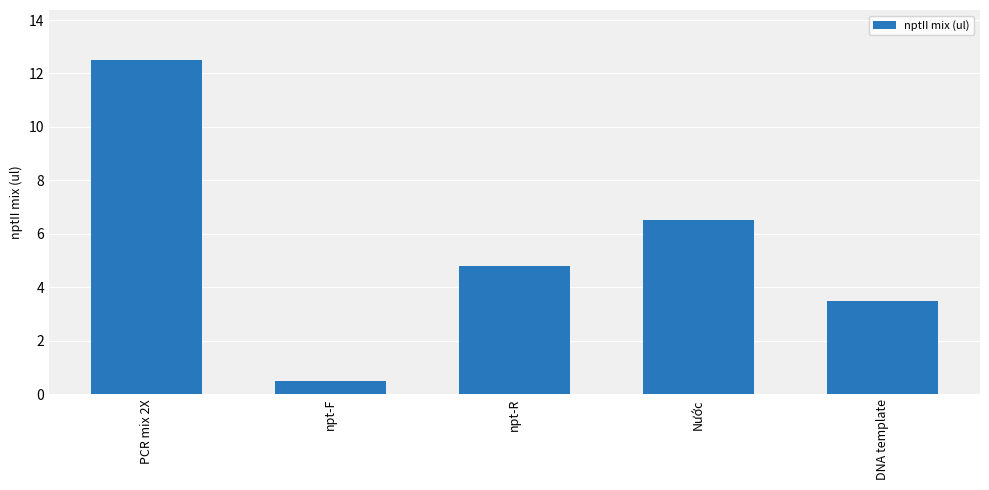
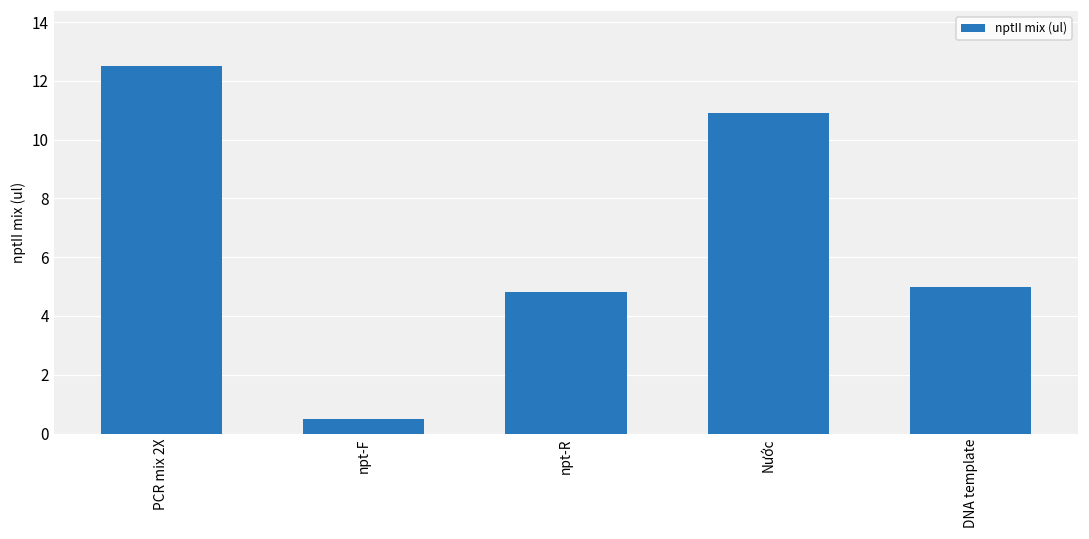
Nước: 6.5 -> 10.9
DNA template: 3.5 -> 5.0
